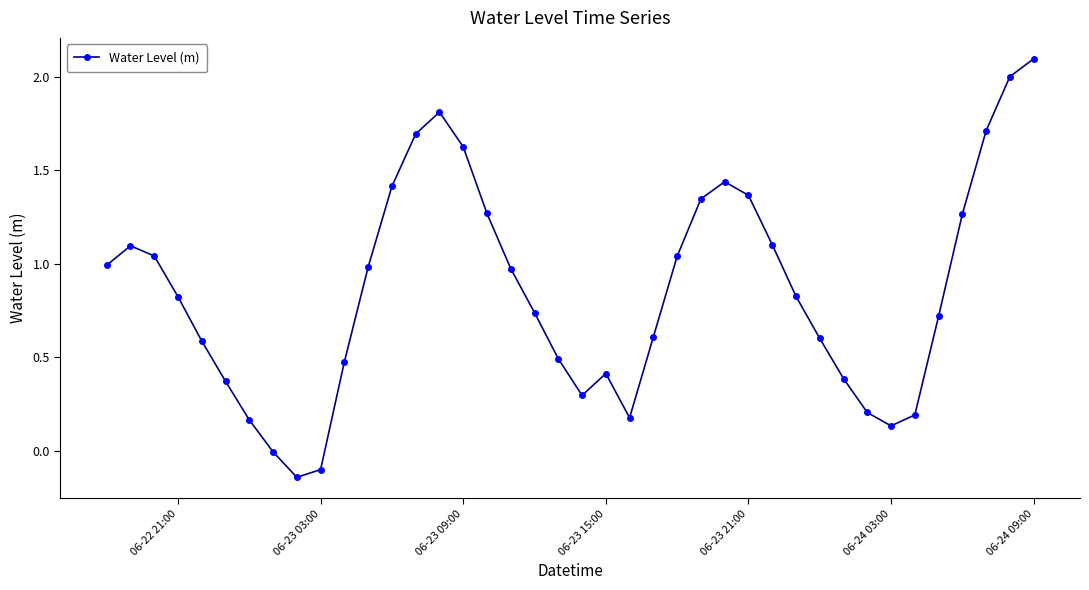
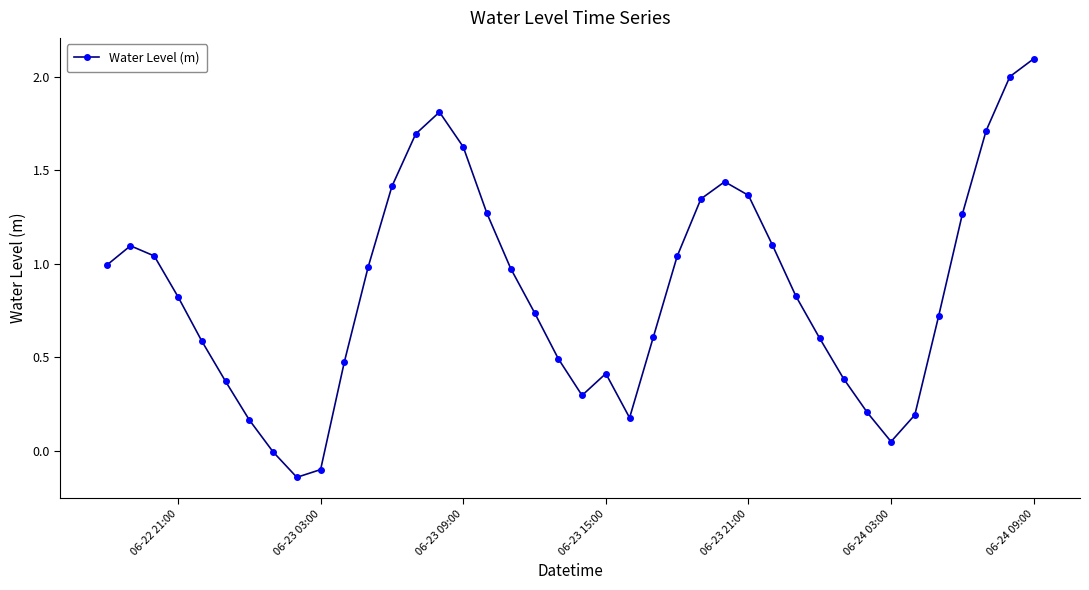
06-24 03:00: 0.13 -> 0.05
